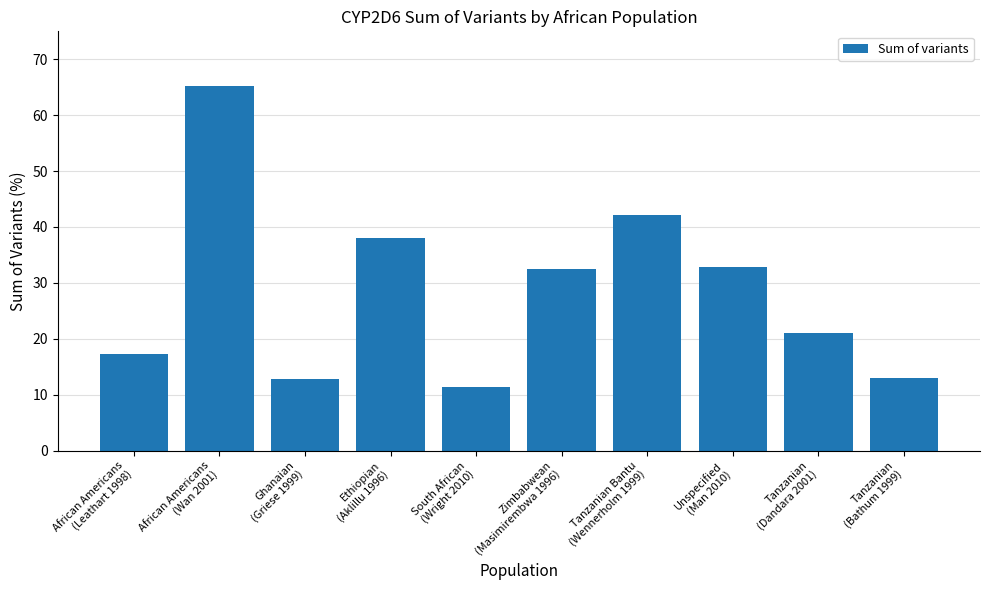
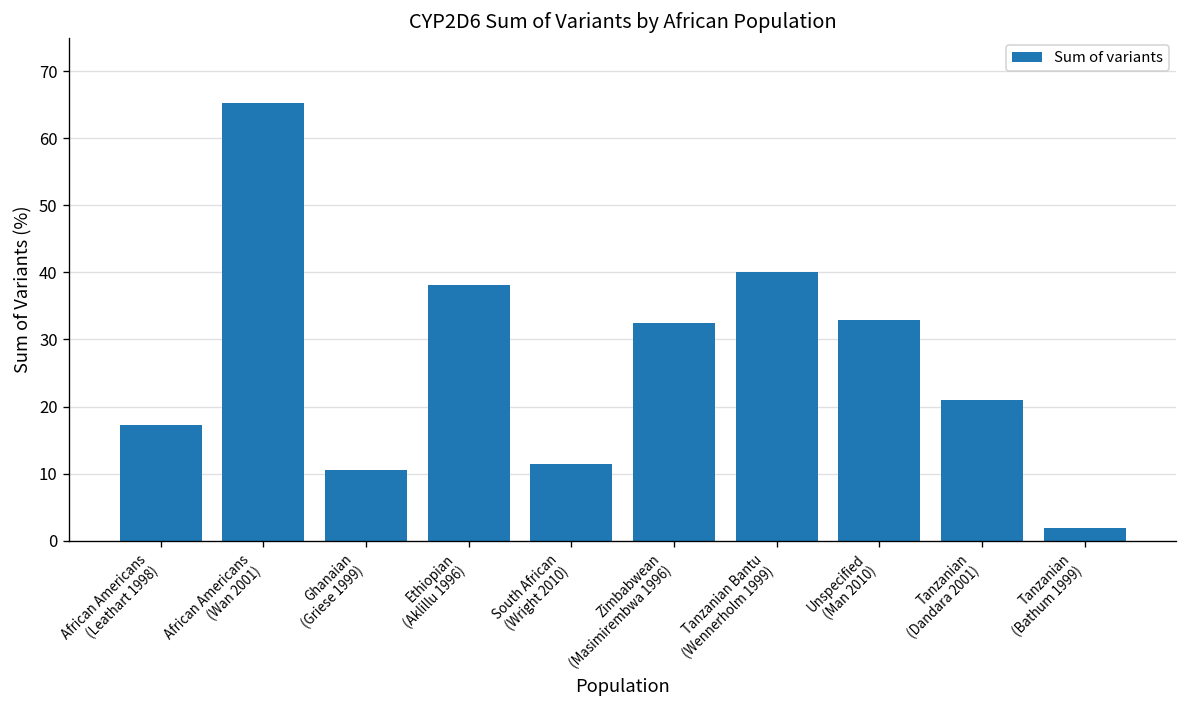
Ghanaian (Griese 1999): 13 -> 11
Tanzanian Bantu (Wennerholm 1999): 42 -> 40
Tanzanian (Bathum 1999): 13 -> 2
